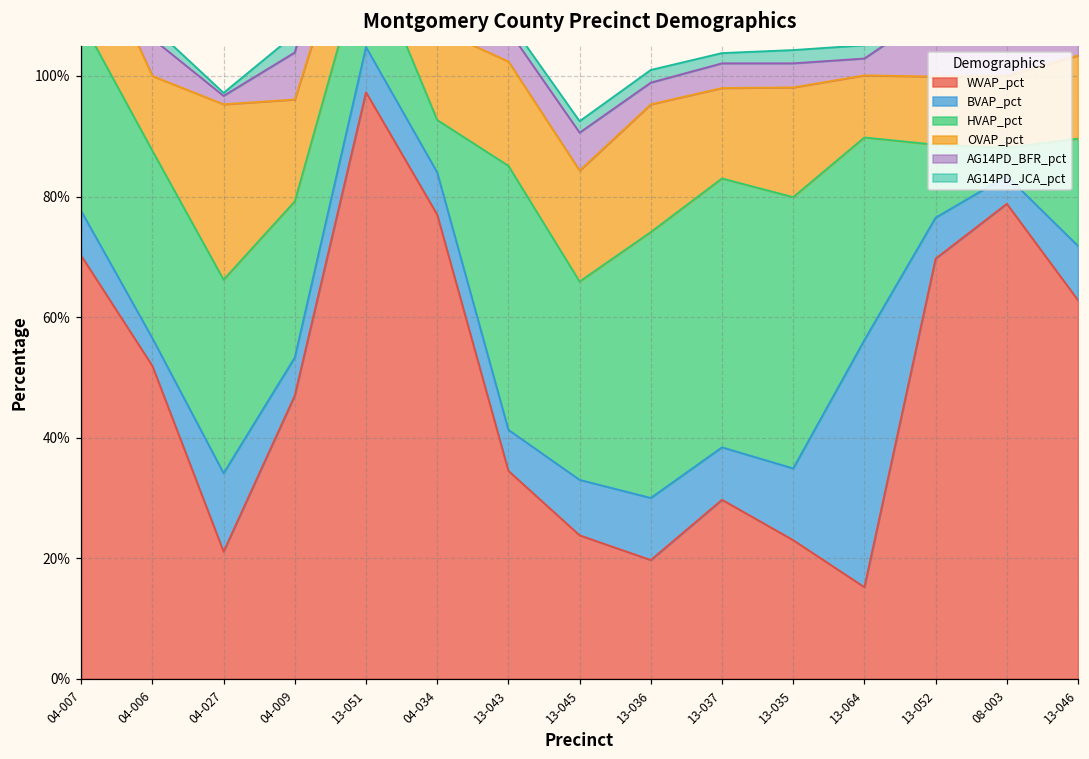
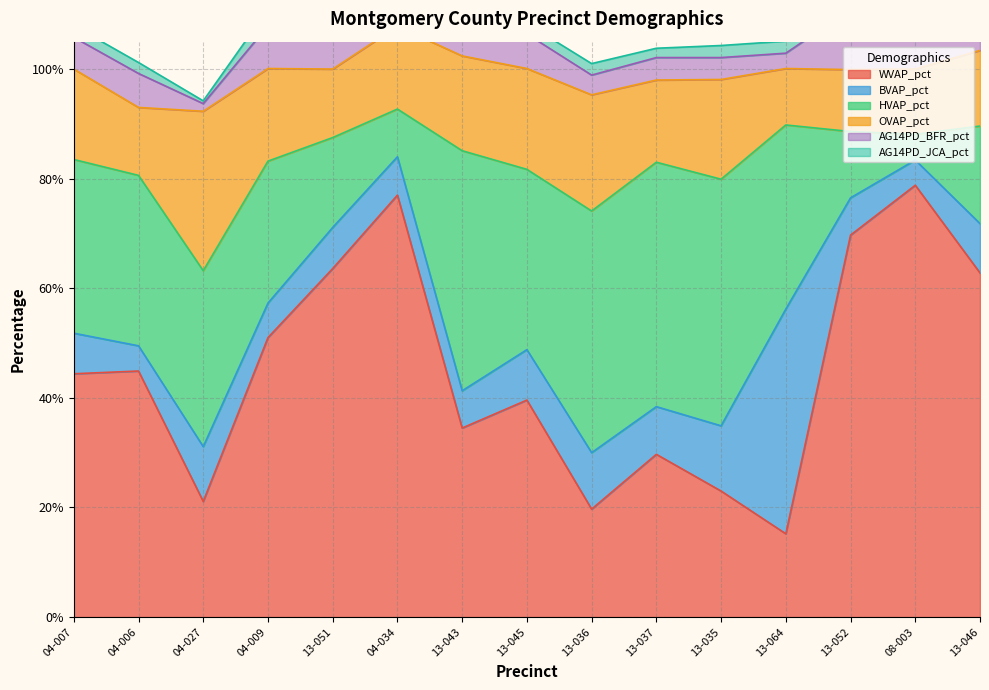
WVAP_pct, 04-007: 70% -> 44%
WVAP_pct, 04-006: 52% -> 45%
BVAP_pct, 04-027: 13% -> 10%
WVAP_pct, 04-009: 47% -> 51%
WVAP_pct, 13-051: 97% -> 64%
WVAP_pct, 13-045: 24% -> 40%
